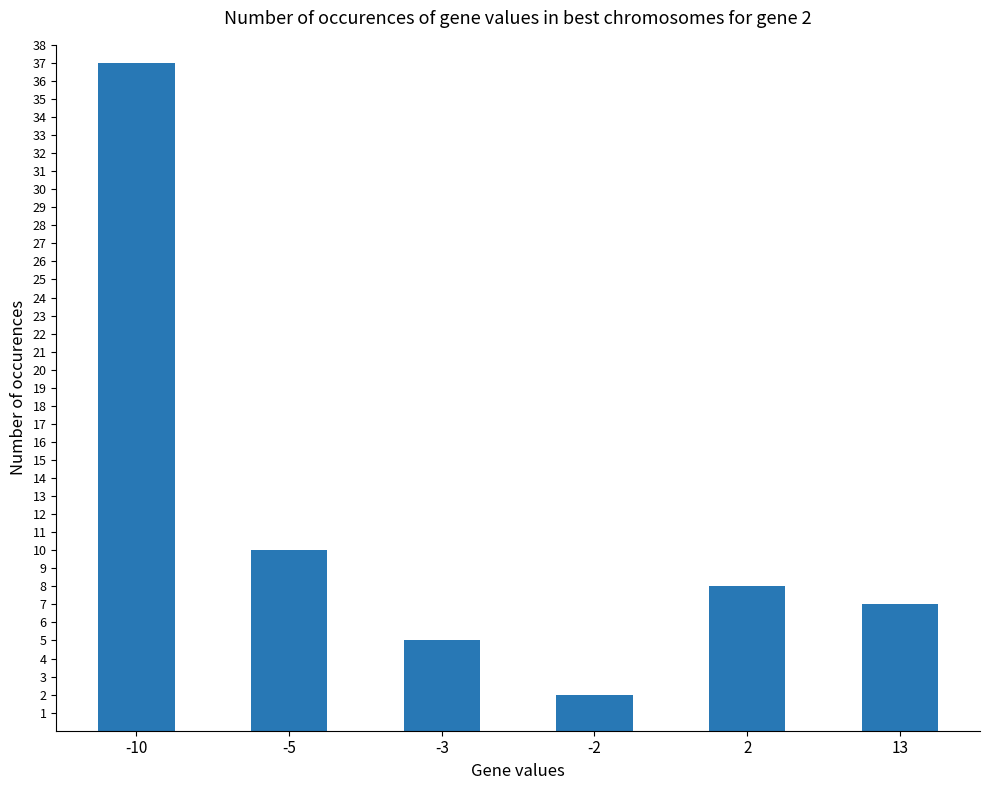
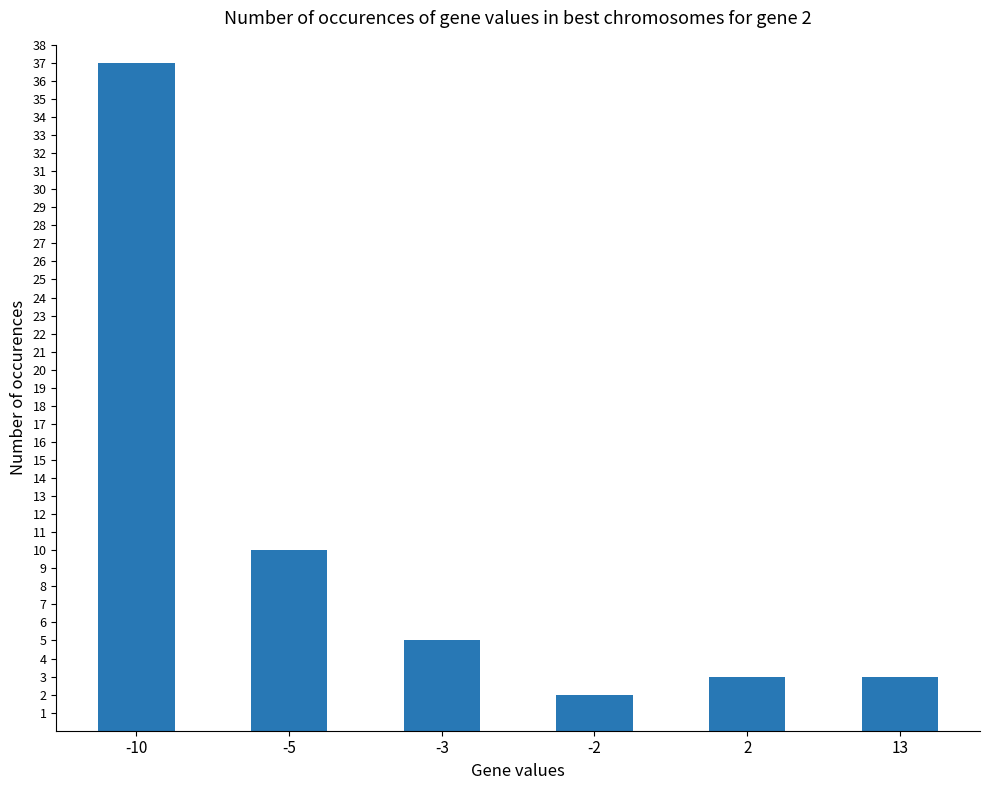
2: 8 -> 3
13: 7 -> 3
